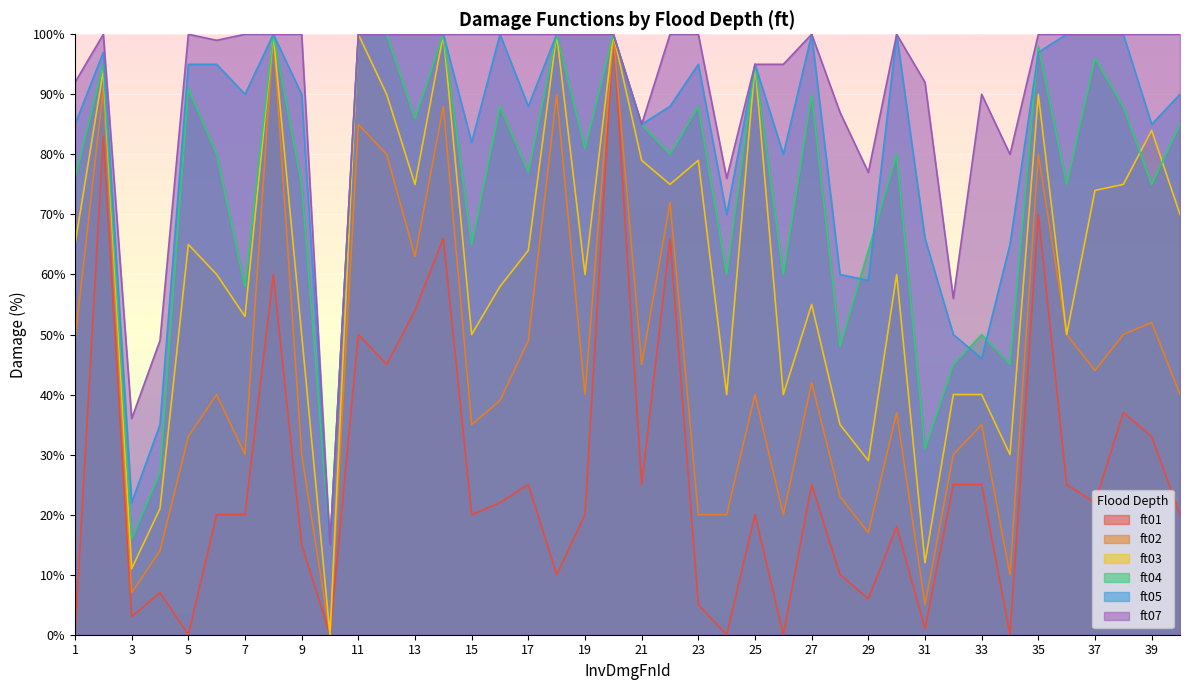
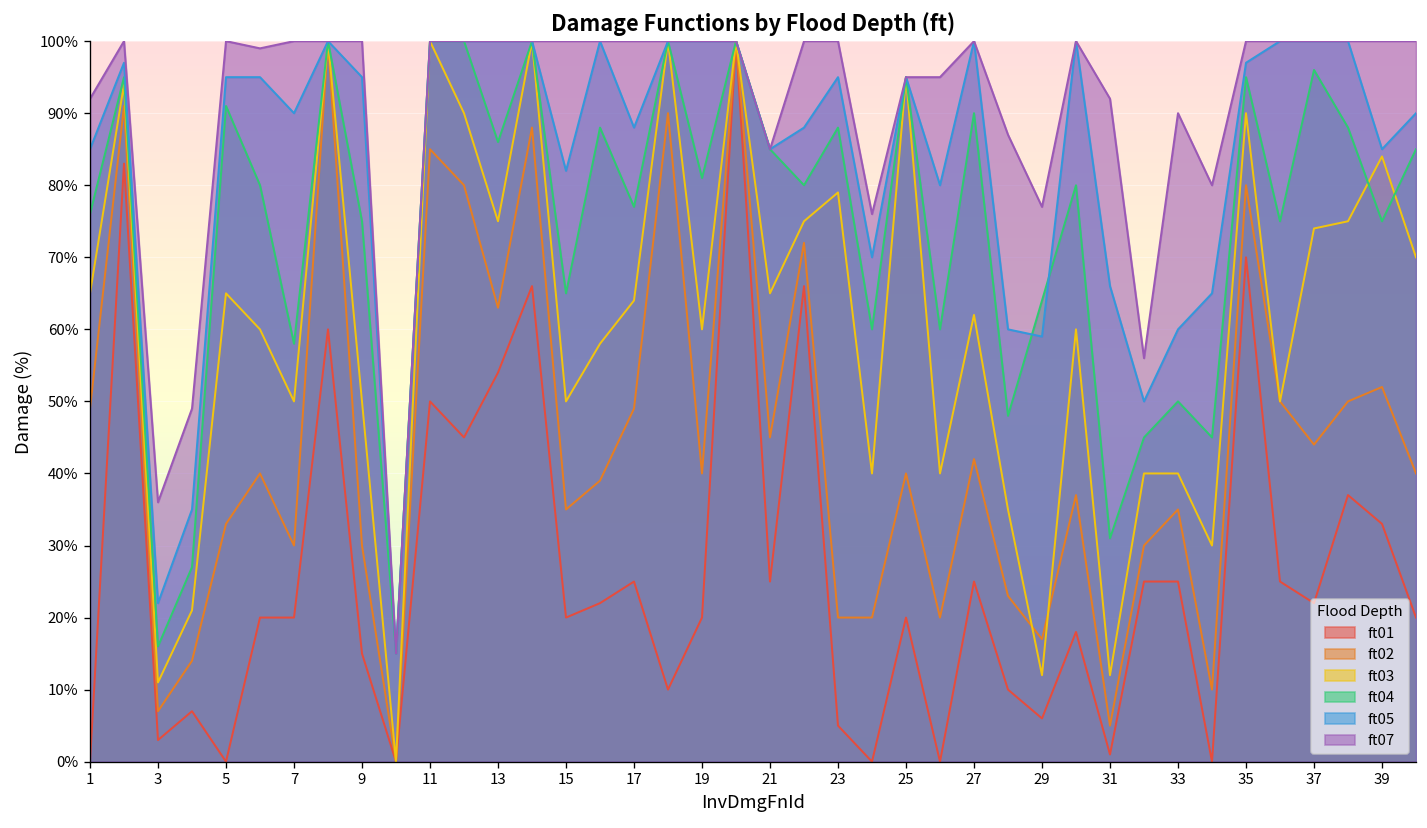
ft03, 7: 53% -> 50%
ft05, 9: 90% -> 95%
ft03, 21: 79% -> 65%
ft03, 27: 55% -> 62%
ft03, 29: 29% -> 12%
ft05, 33: 46% -> 60%
ft04, 35: 98% -> 95%
